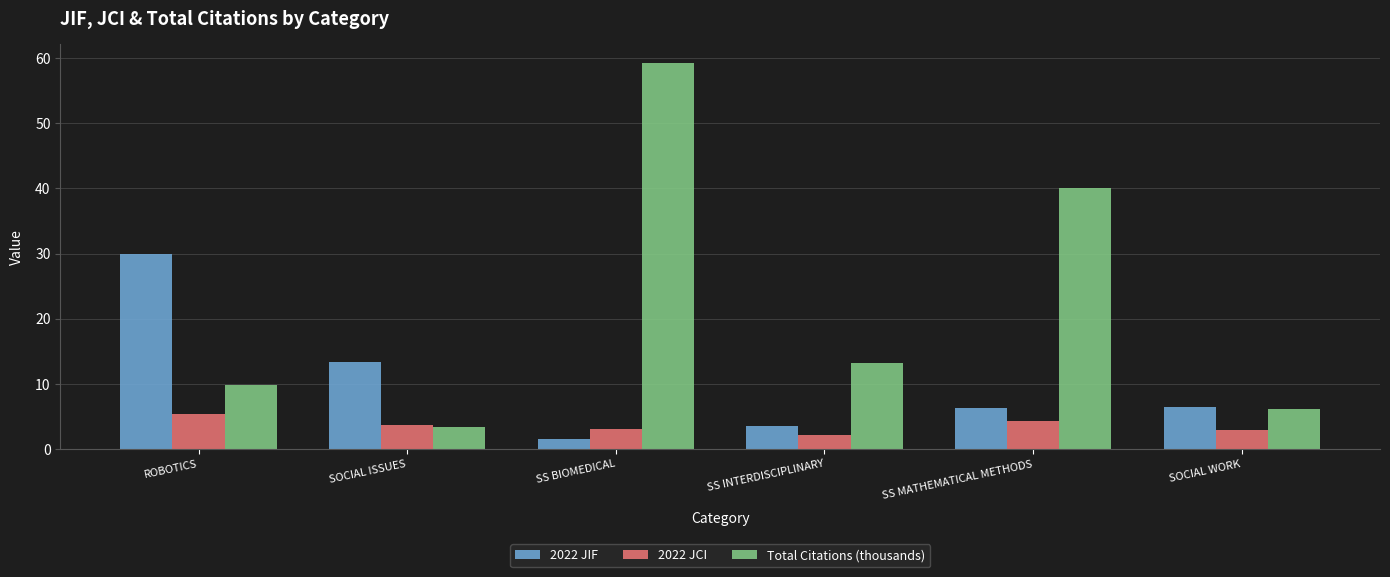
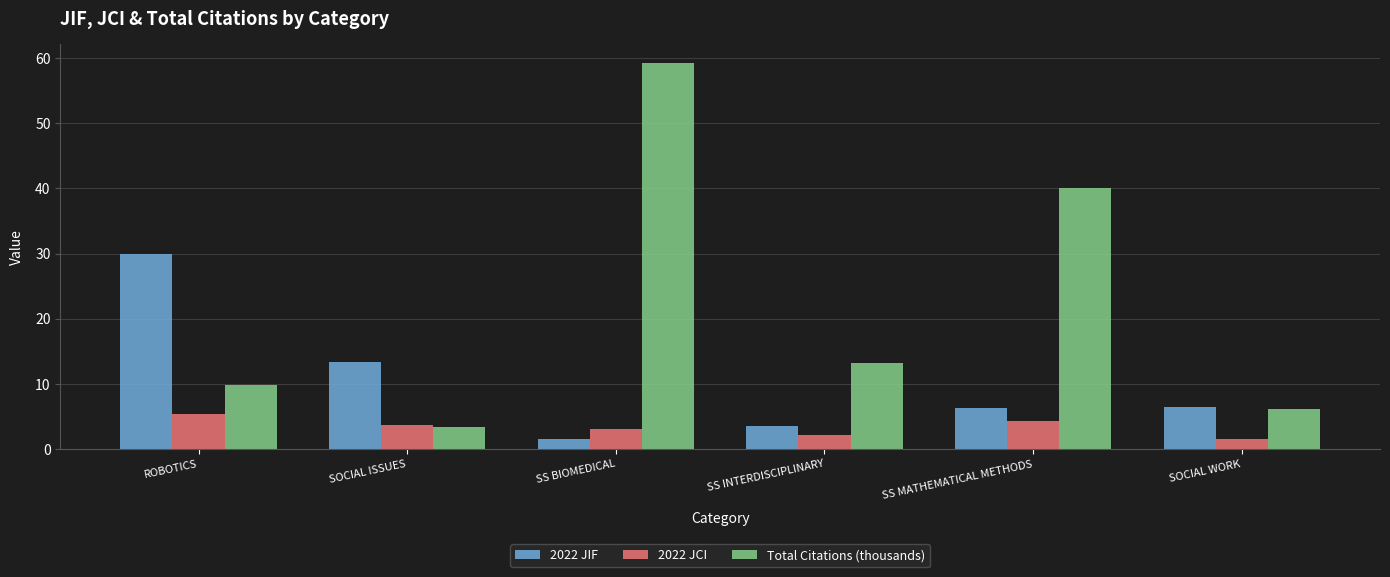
2022 JCI, SOCIAL WORK: 3 -> 2
